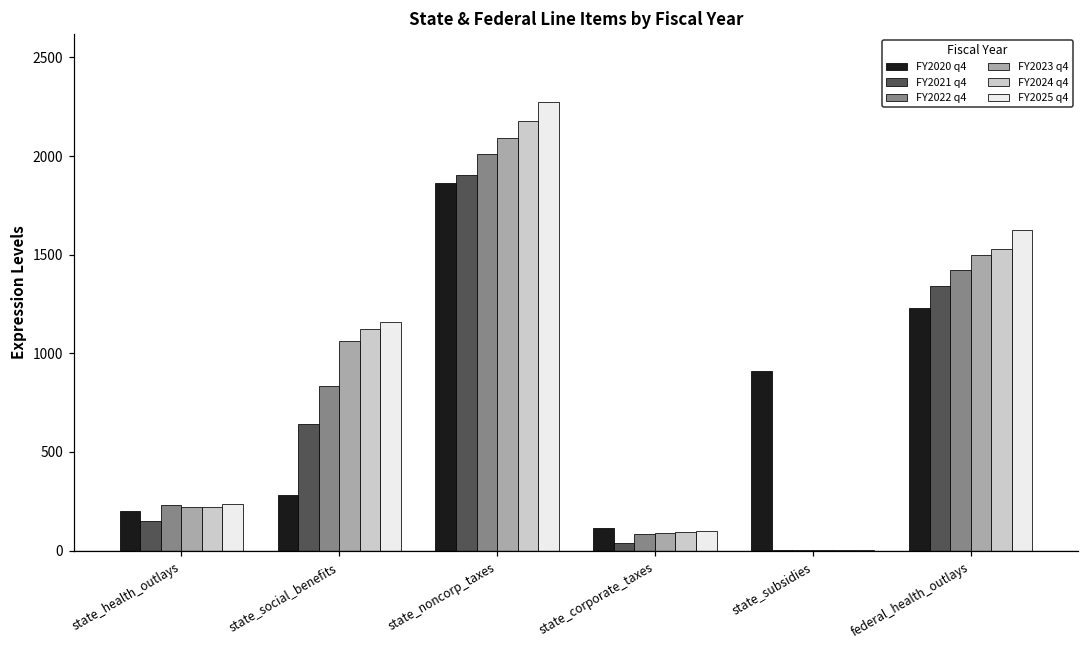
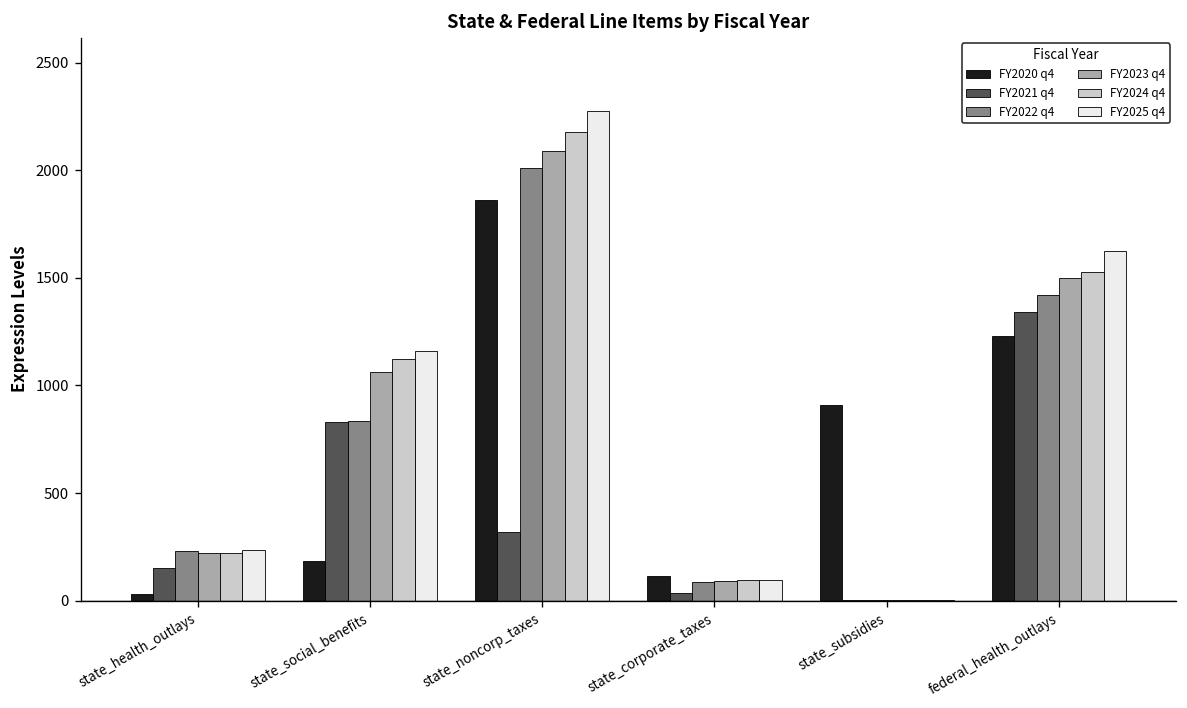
FY2020 q4, state_health_outlays: 200 -> 30
FY2020 q4, state_social_benefits: 280 -> 190
FY2021 q4, state_social_benefits: 640 -> 830
FY2021 q4, state_noncorp_taxes: 1910 -> 320
